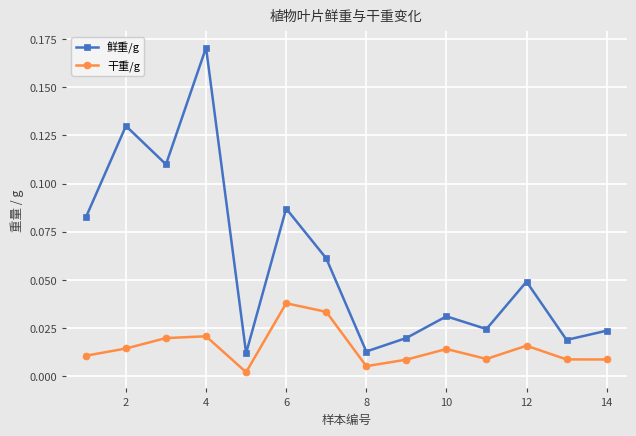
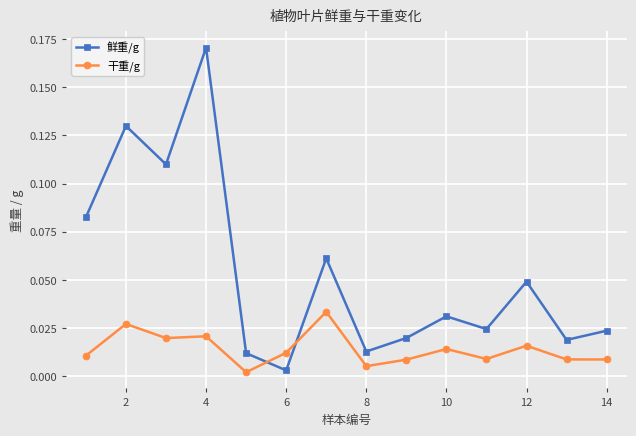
干重/g, 2: 0.014 -> 0.027
鲜重/g, 6: 0.087 -> 0.003
干重/g, 6: 0.038 -> 0.012
